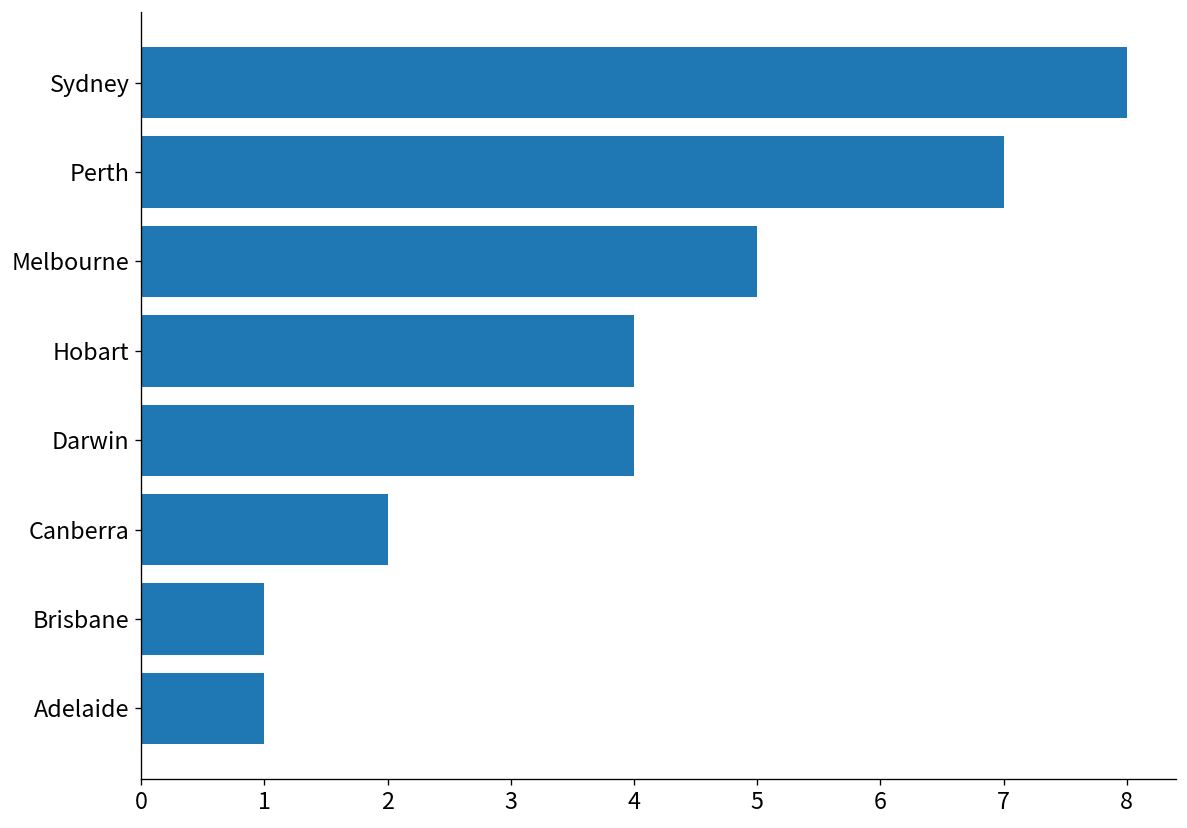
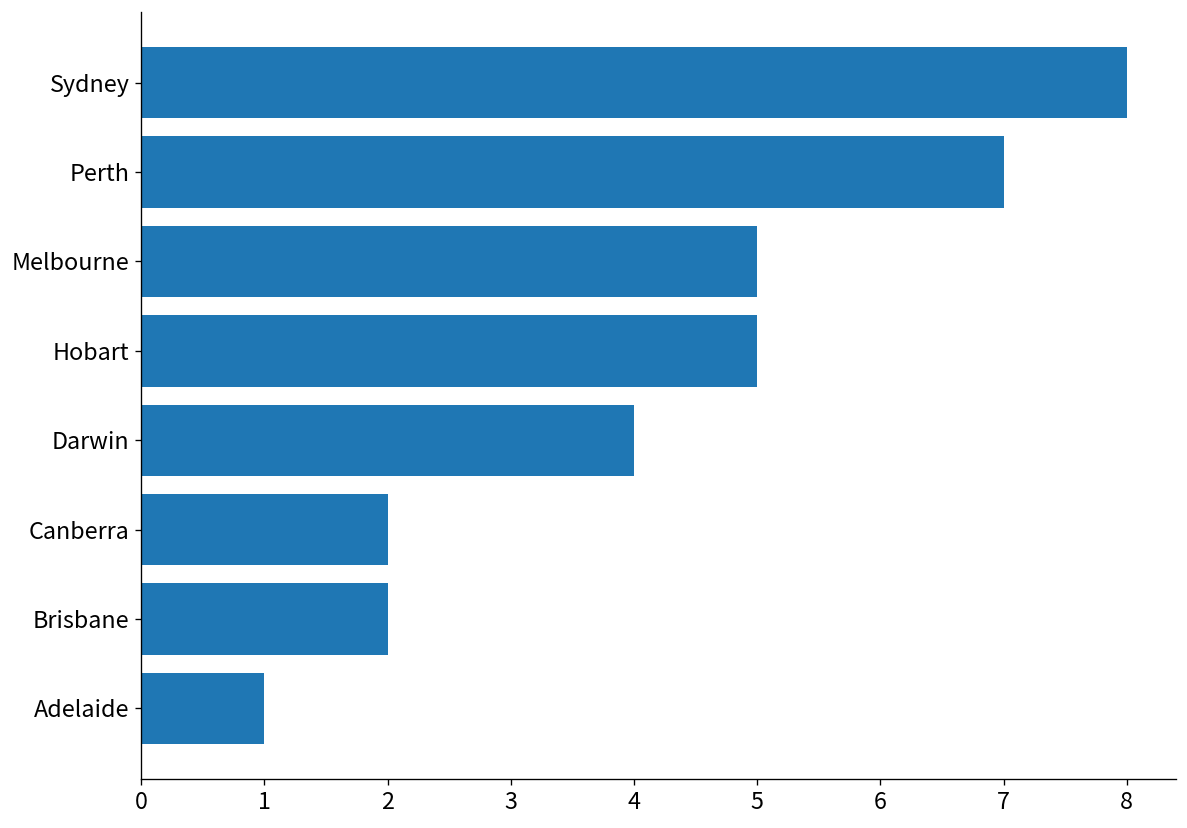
Hobart: 4 -> 5
Brisbane: 1 -> 2
